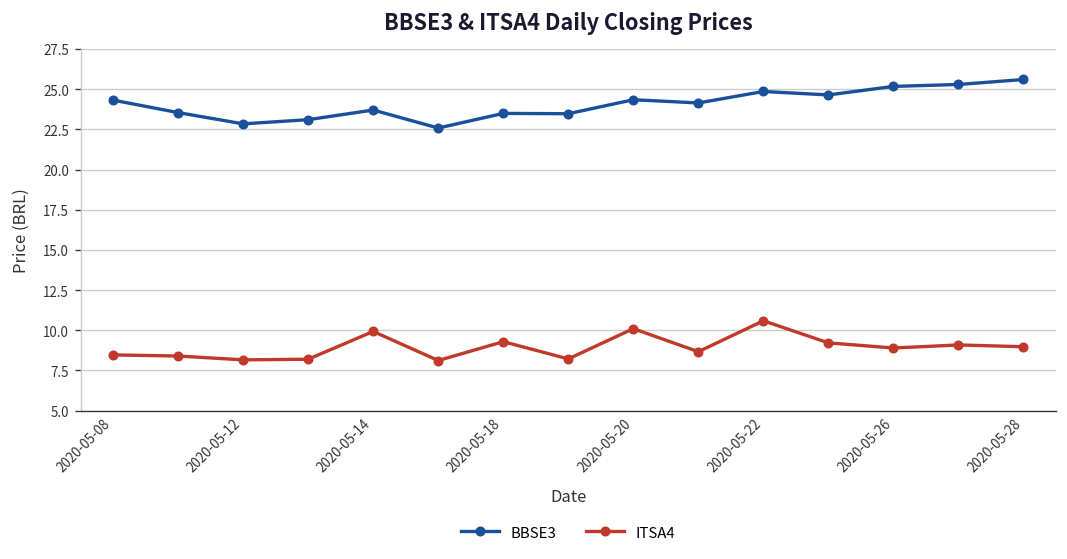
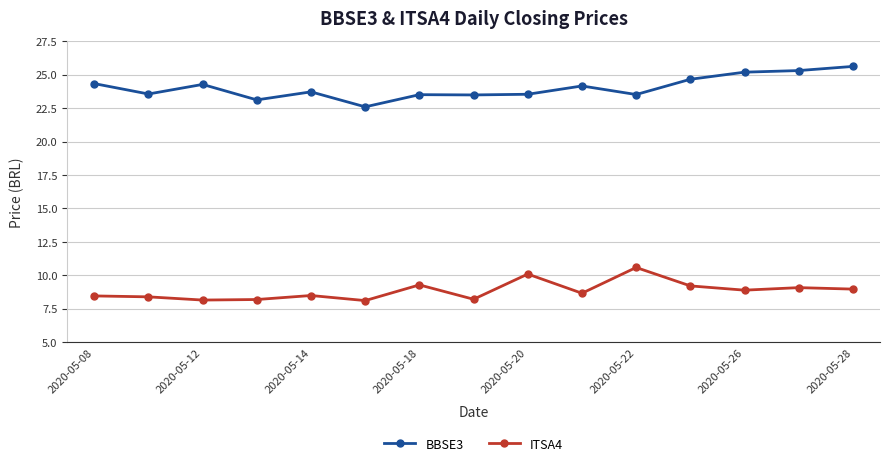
BBSE3, 2020-05-12: 22.9 -> 24.3
ITSA4, 2020-05-14: 9.9 -> 8.5
BBSE3, 2020-05-20: 24.4 -> 23.5
BBSE3, 2020-05-22: 24.9 -> 23.5
